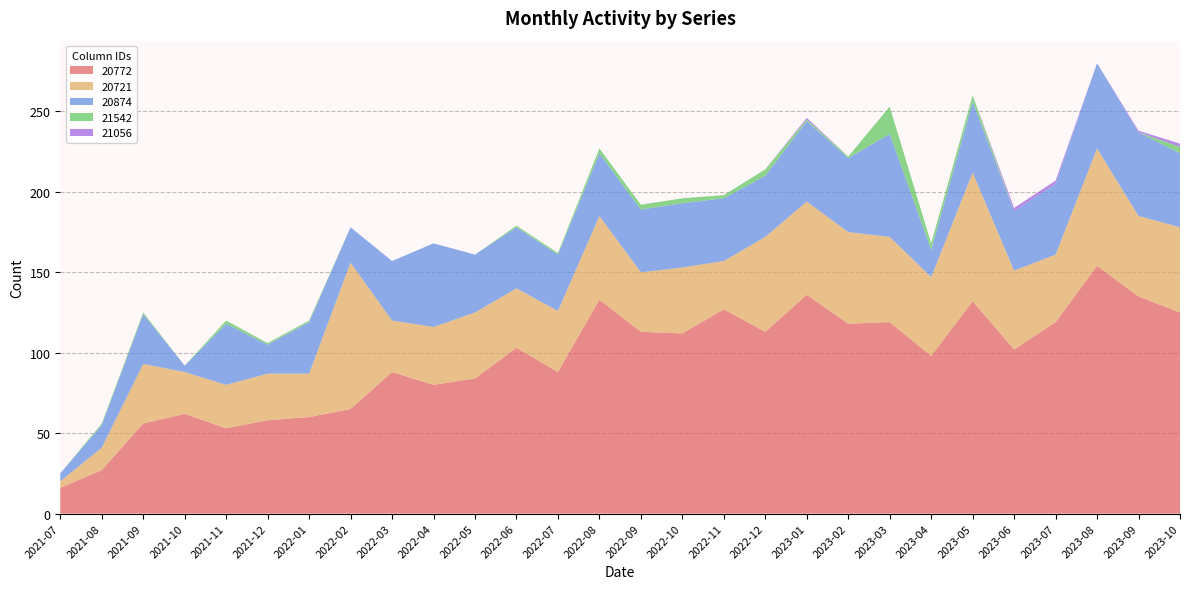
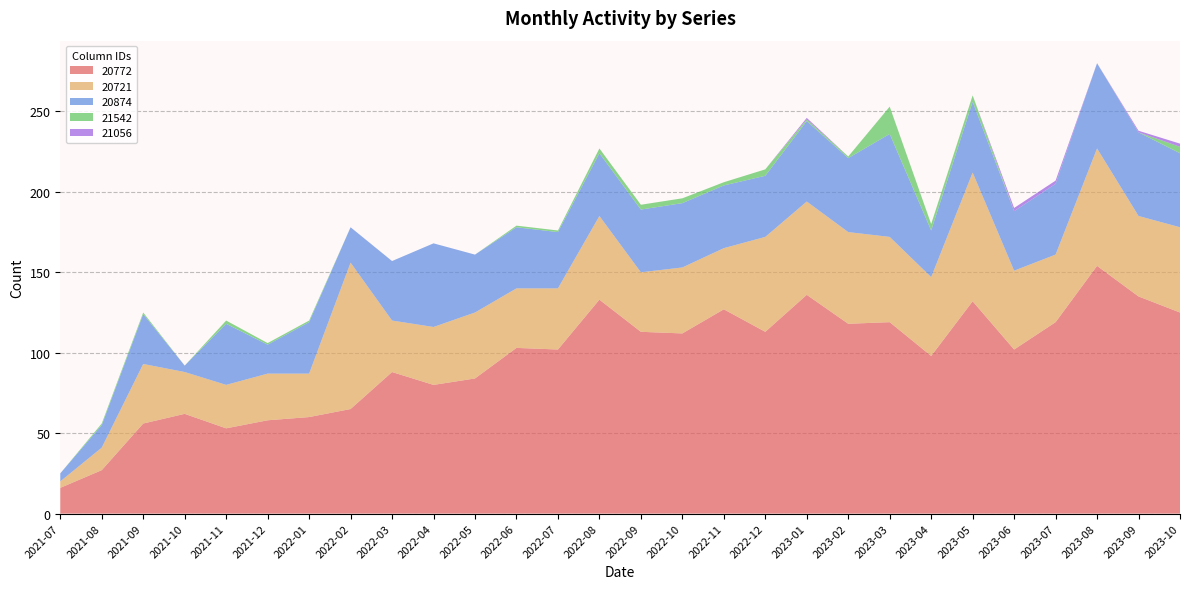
20772, 2022-07: 88 -> 102
20721, 2022-11: 30 -> 38
20874, 2023-04: 17 -> 29
